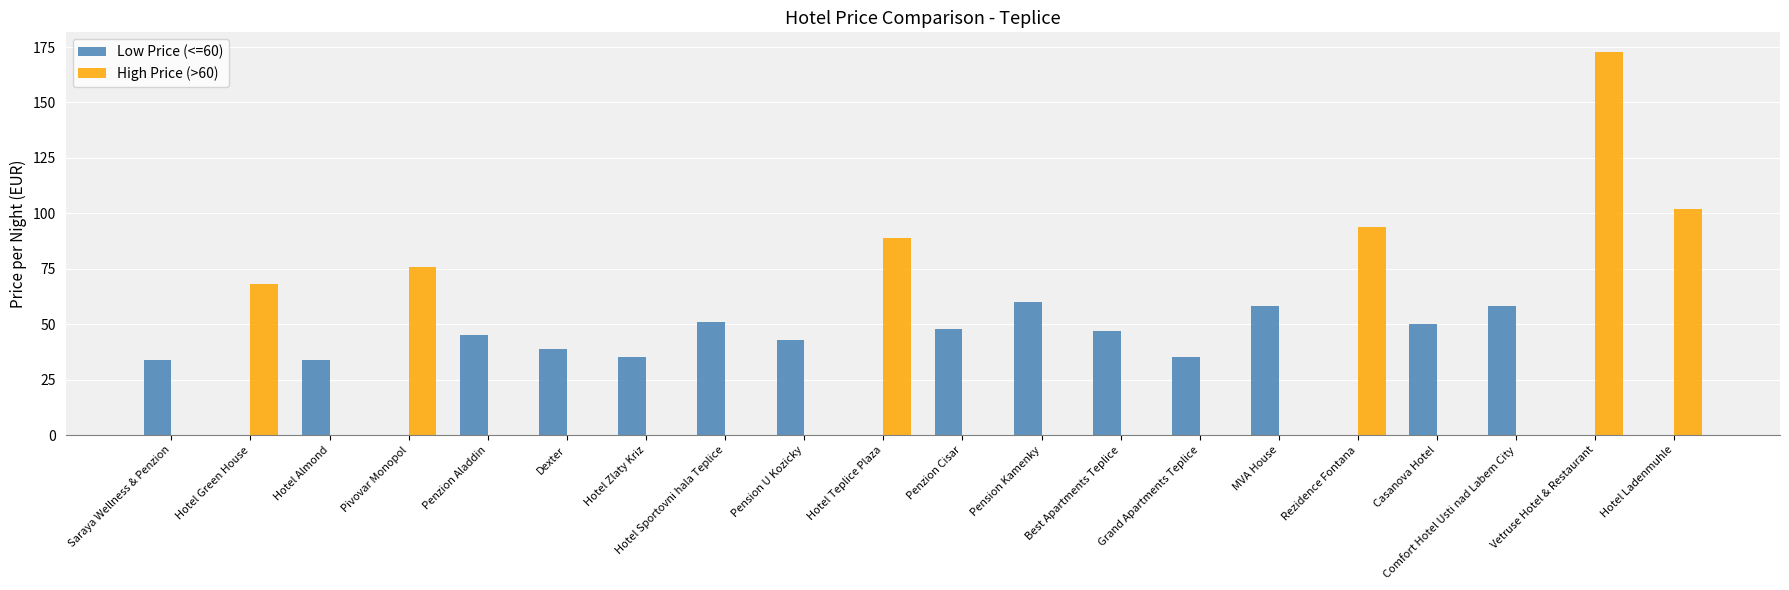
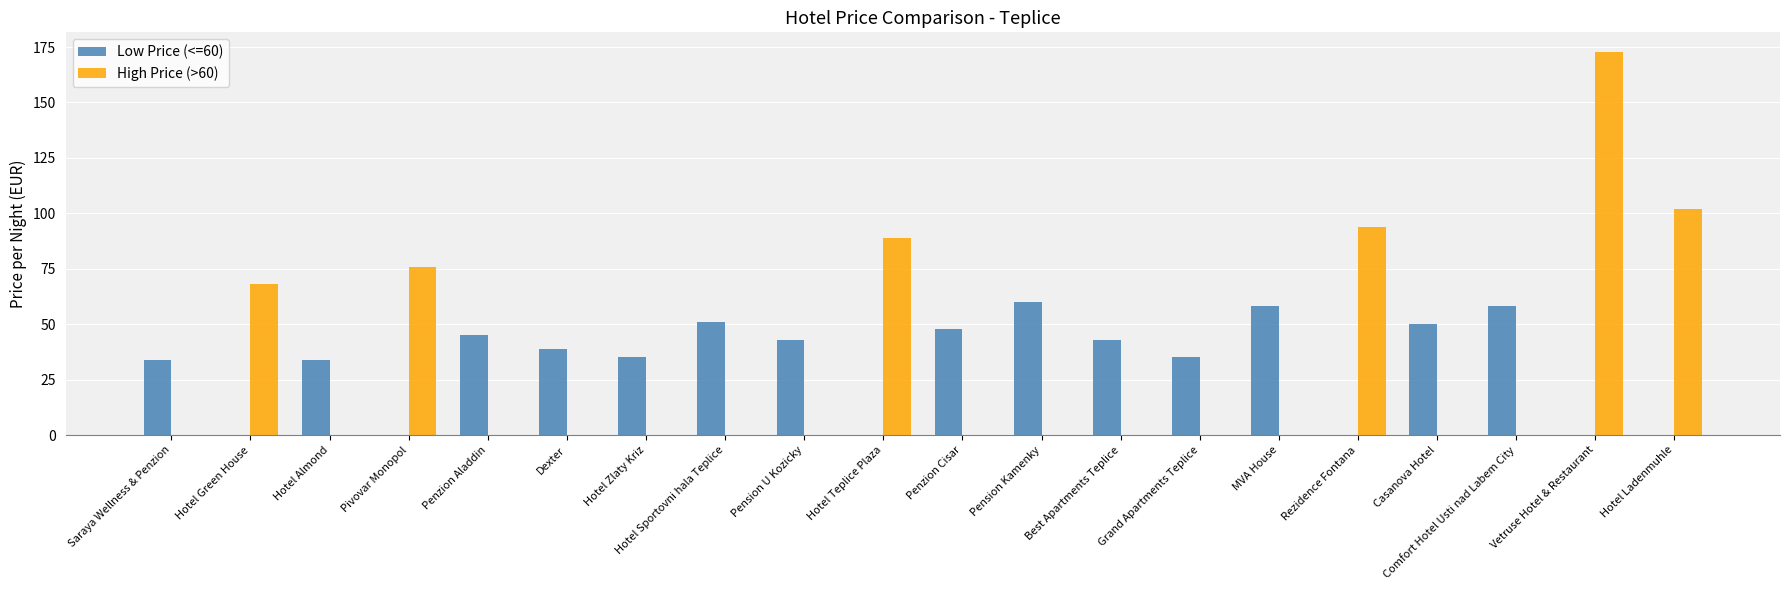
Low Price (<=60), Best Apartments Teplice: 47 -> 43
